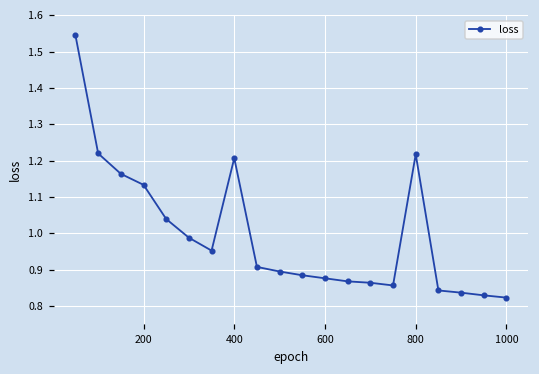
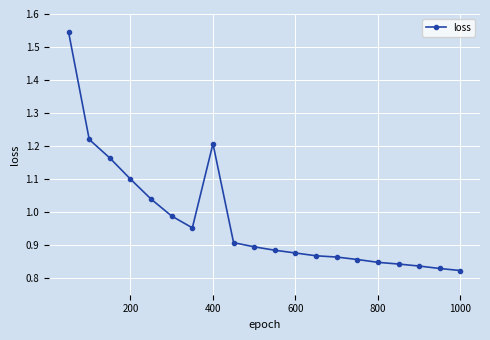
200: 1.13 -> 1.10
800: 1.22 -> 0.85
